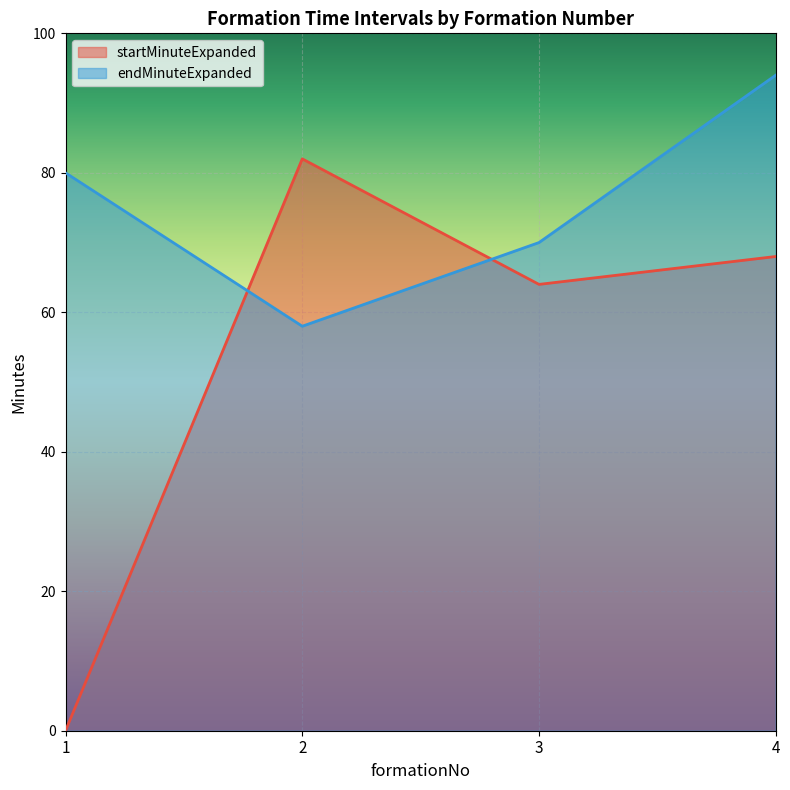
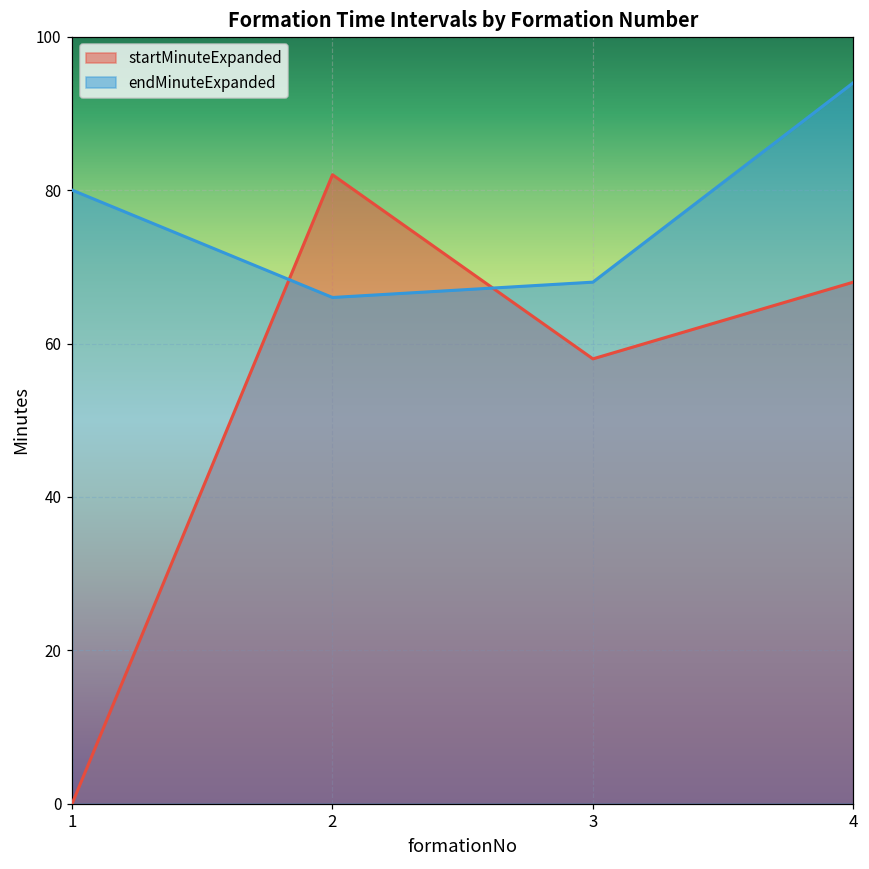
endMinuteExpanded, 2: 58 -> 66
startMinuteExpanded, 3: 64 -> 58
endMinuteExpanded, 3: 70 -> 68
